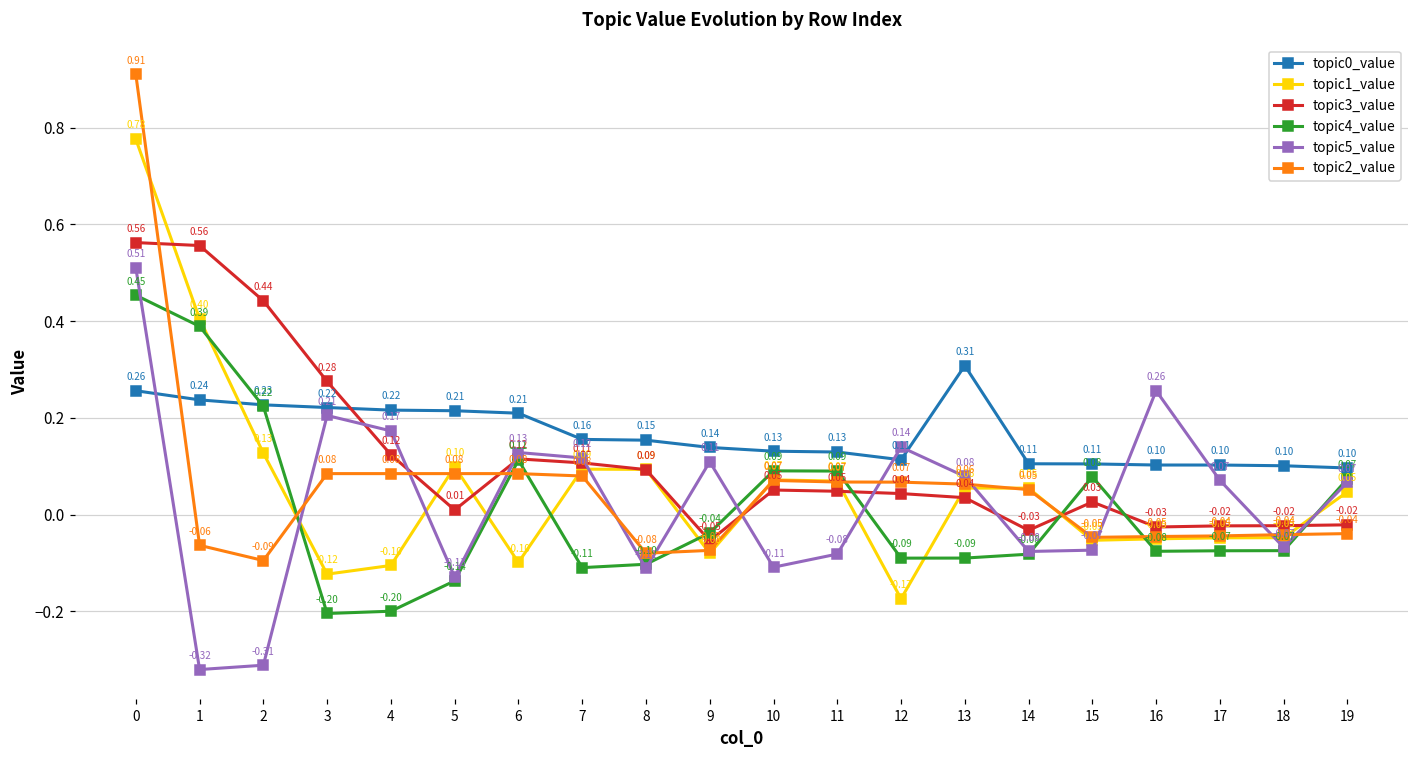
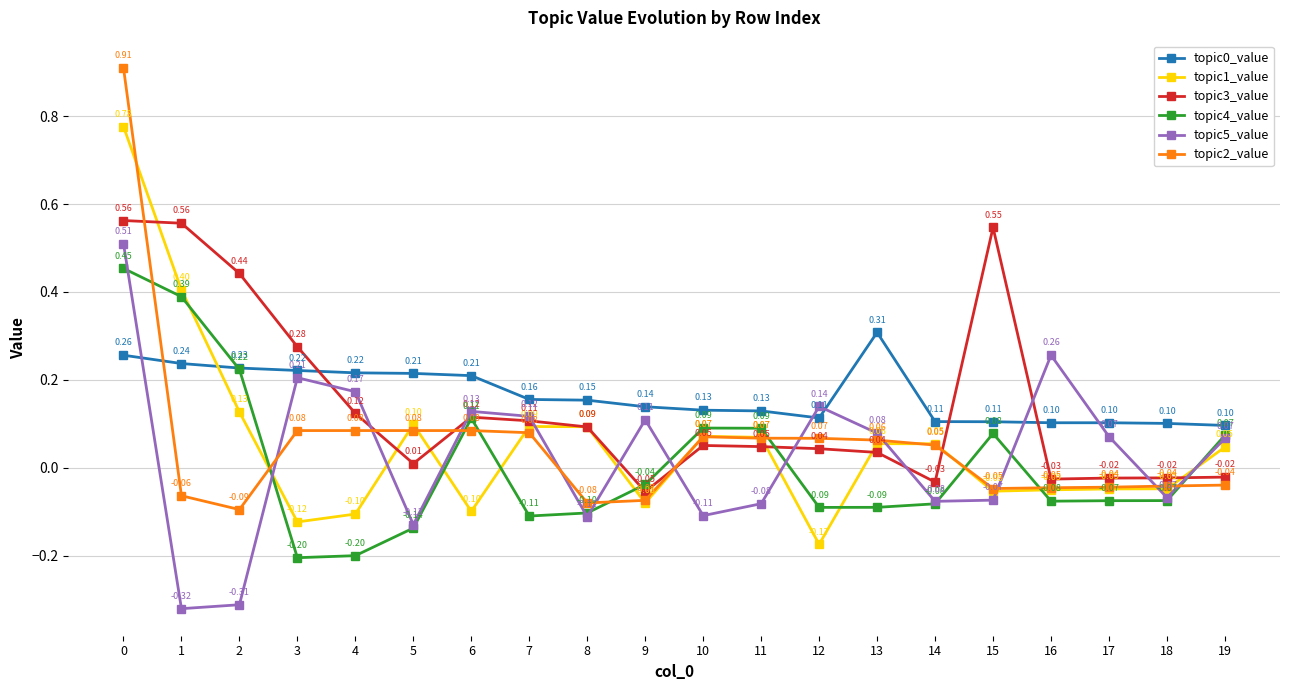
topic3_value, 15: 0.03 -> 0.55
